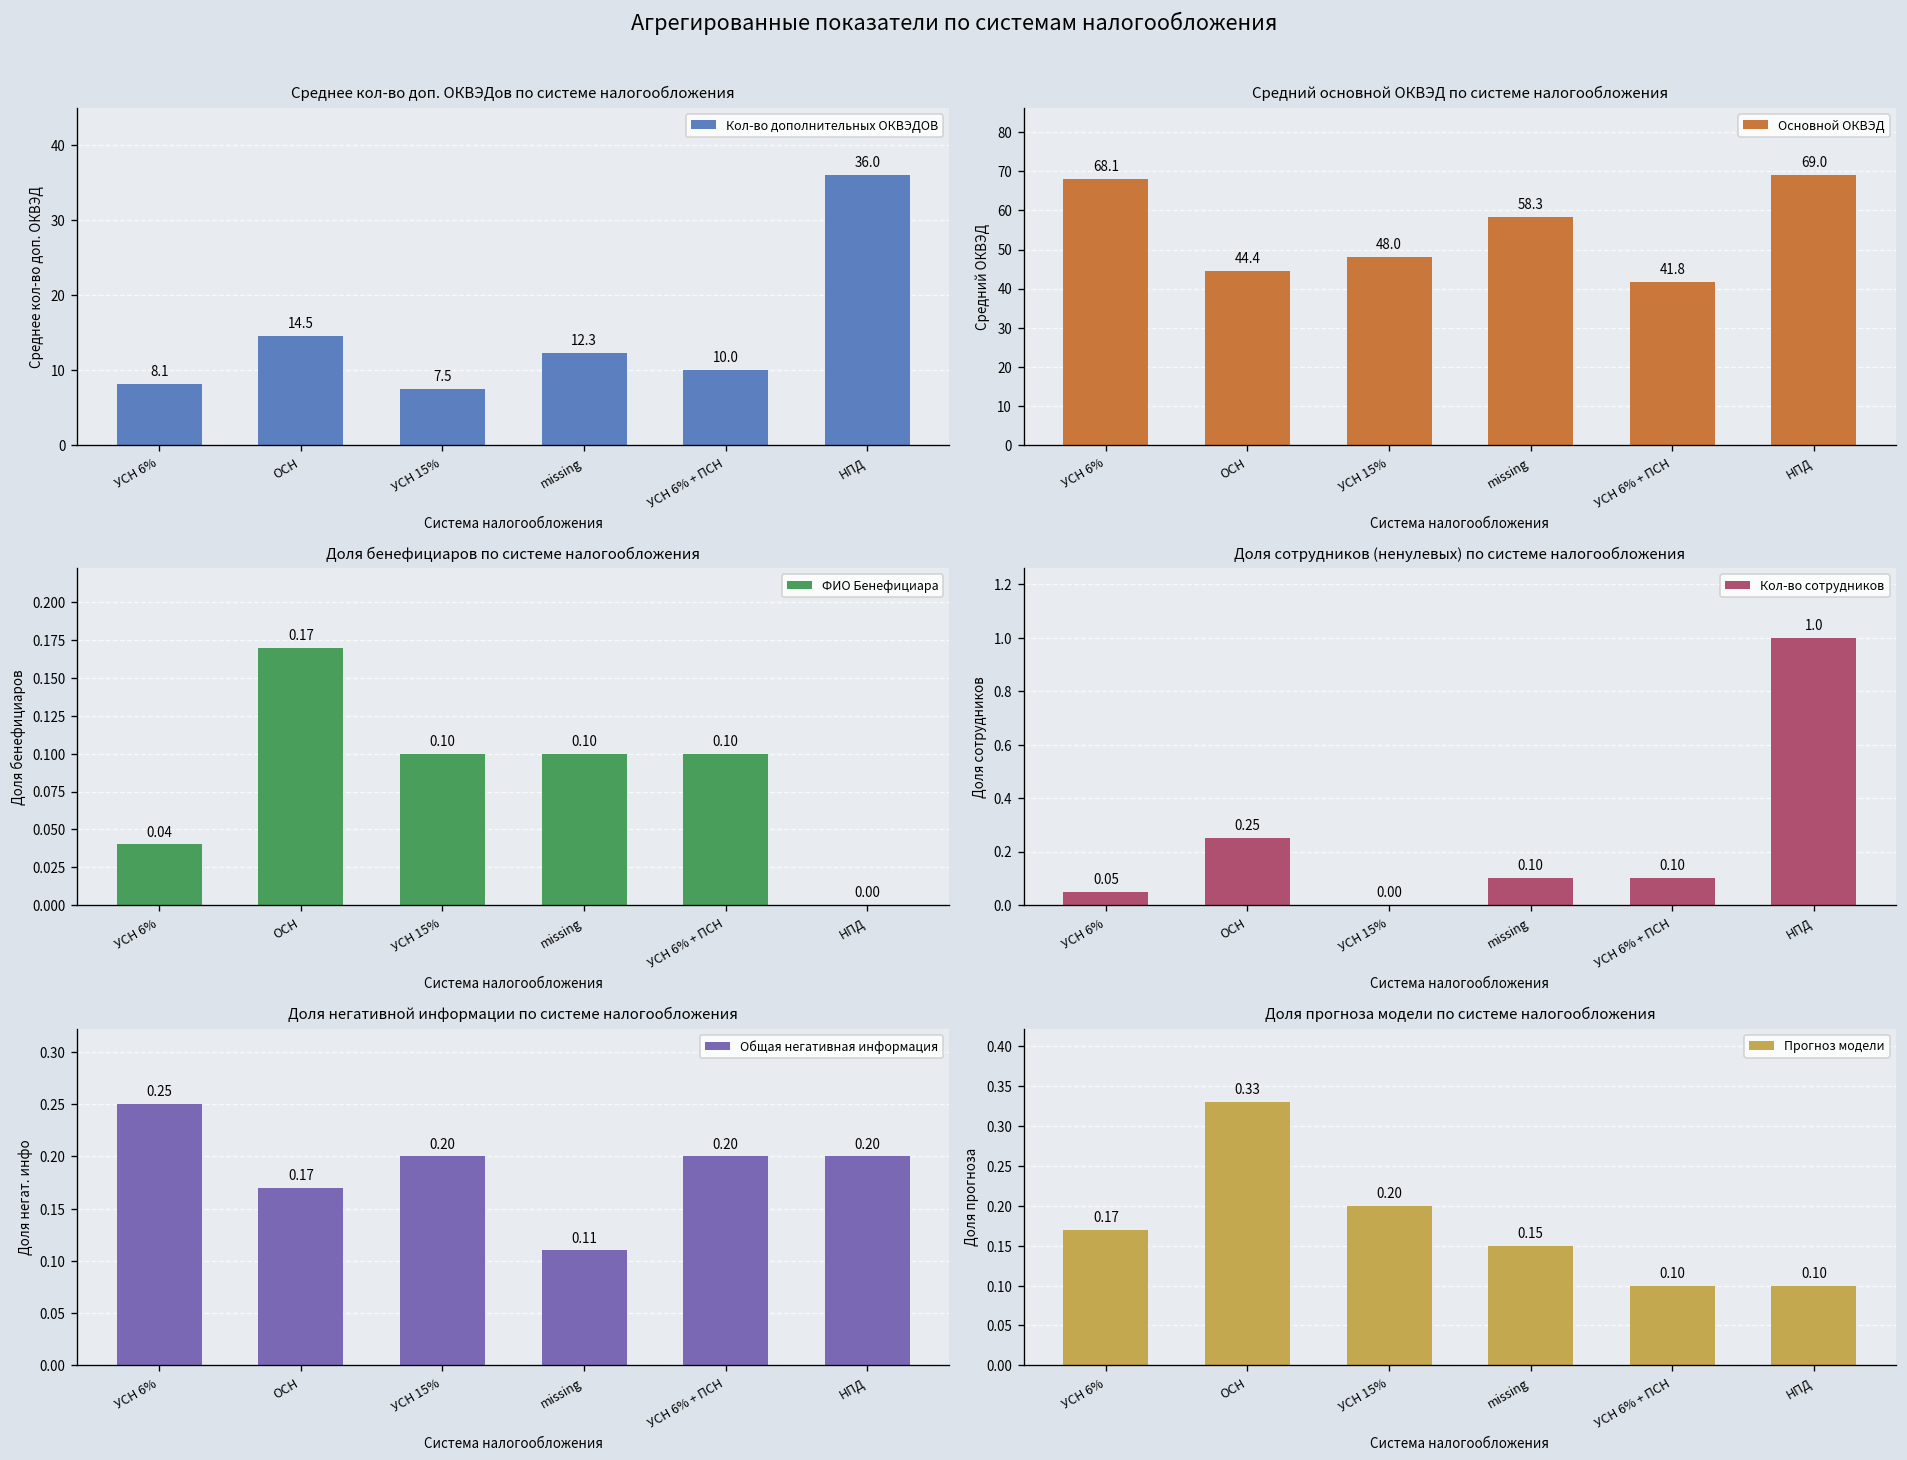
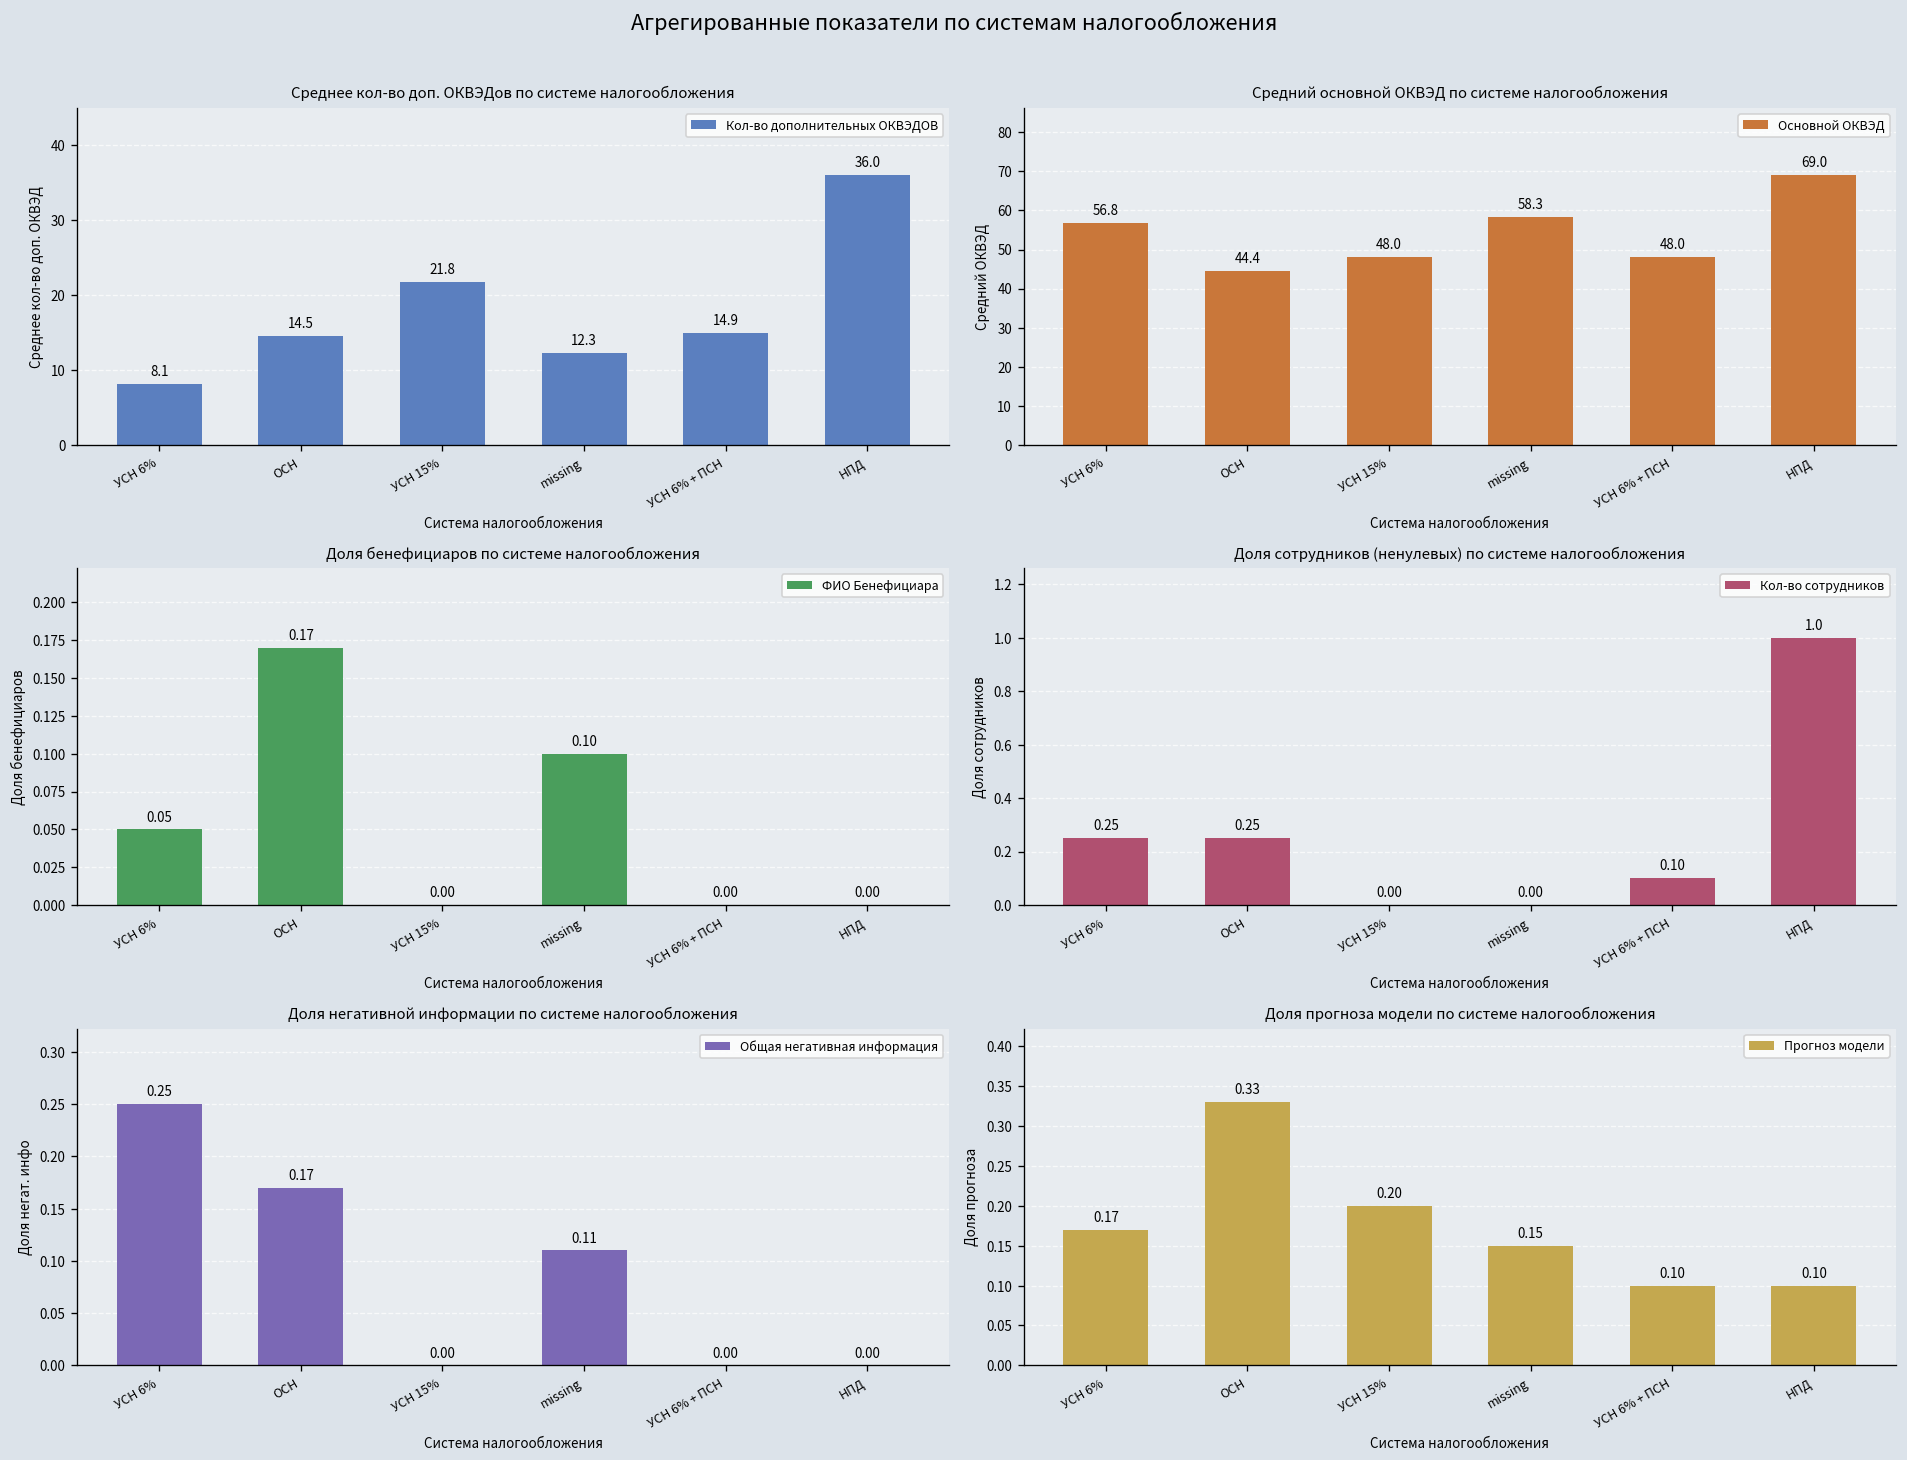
Среднее кол-во доп. ОКВЭДов по системе налогообложения, УСН 15%: 7.5 -> 21.8
Среднее кол-во доп. ОКВЭДов по системе налогообложения, УСН 6% + ПСН: 10.0 -> 14.9
Средний основной ОКВЭД по системе налогообложения, УСН 6%: 68.1 -> 56.8
Средний основной ОКВЭД по системе налогообложения, УСН 6% + ПСН: 41.8 -> 48.0
Доля бенефициаров по системе налогообложения, УСН 6%: 0.04 -> 0.05
Доля бенефициаров по системе налогообложения, УСН 15%: 0.10 -> 0.00
Доля бенефициаров по системе налогообложения, УСН 6% + ПСН: 0.10 -> 0.00
Доля сотрудников (ненулевых) по системе налогообложения, УСН 6%: 0.05 -> 0.25
Доля сотрудников (ненулевых) по системе налогообложения, missing: 0.10 -> 0.00
Доля негативной информации по системе налогообложения, УСН 15%: 0.20 -> 0.00
Доля негативной информации по системе налогообложения, УСН 6% + ПСН: 0.20 -> 0.00
Доля негативной информации по системе налогообложения, НПД: 0.20 -> 0.00
